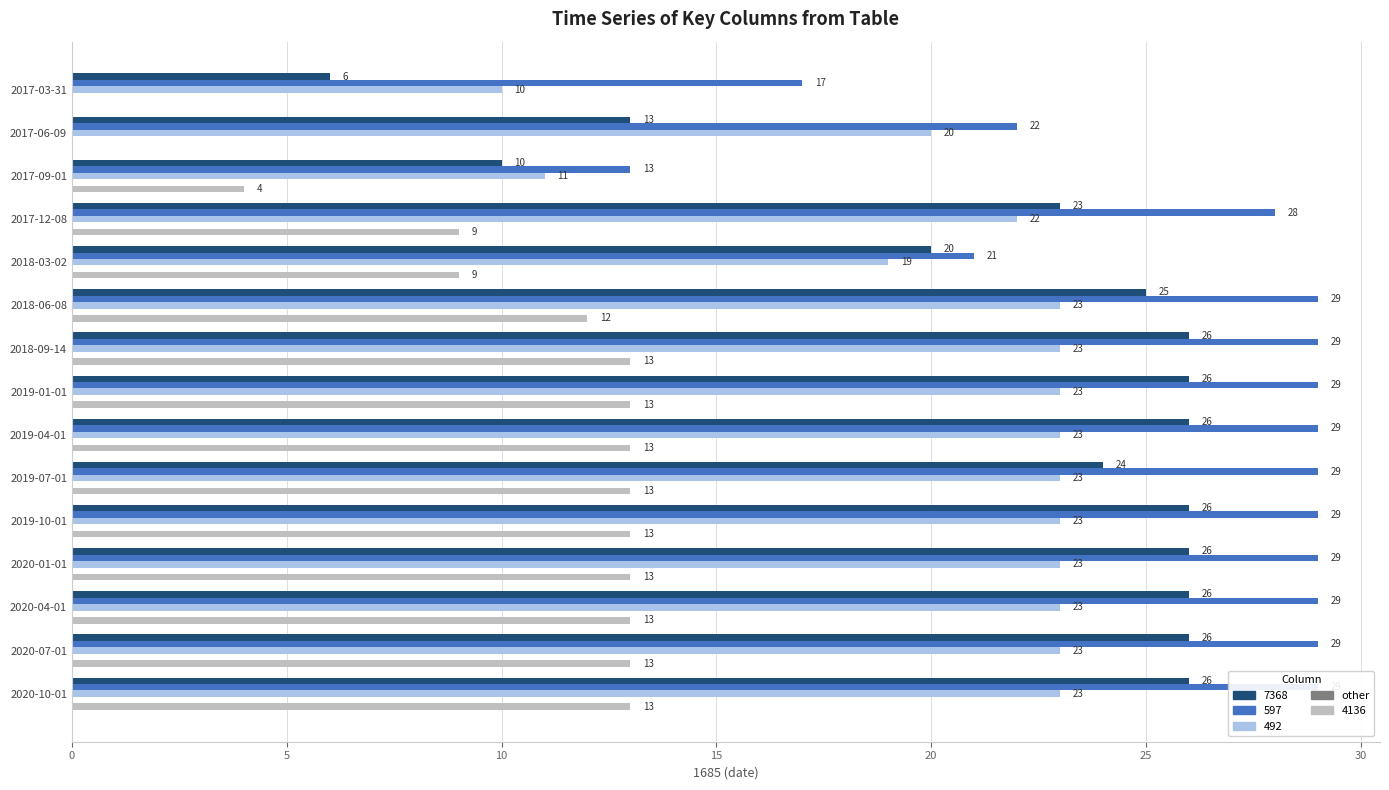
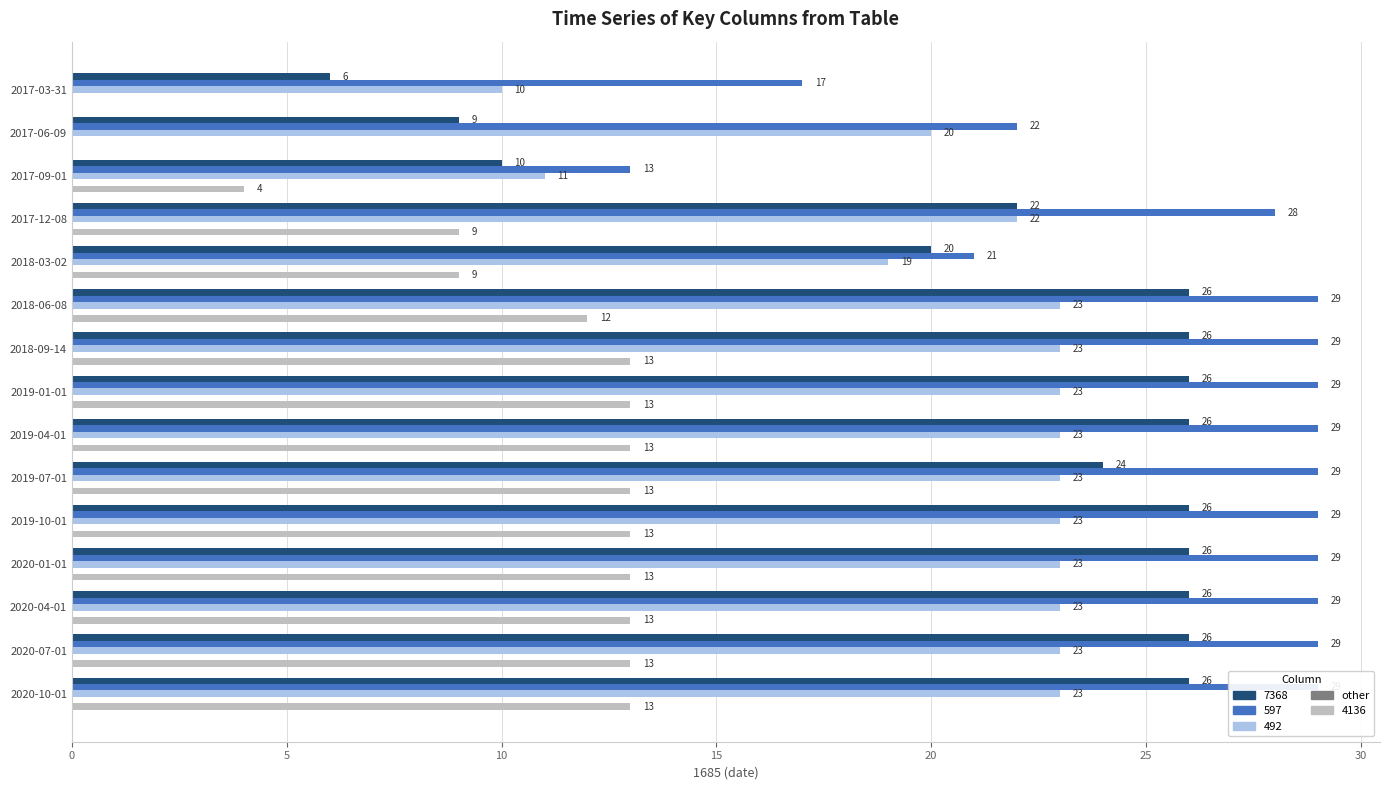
7368, 2017-06-09: 13 -> 9
7368, 2017-12-08: 23 -> 22
7368, 2018-06-08: 25 -> 26
